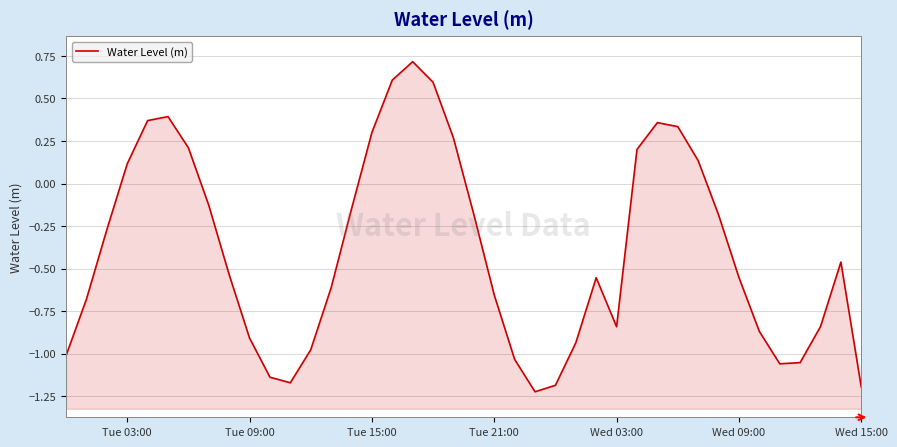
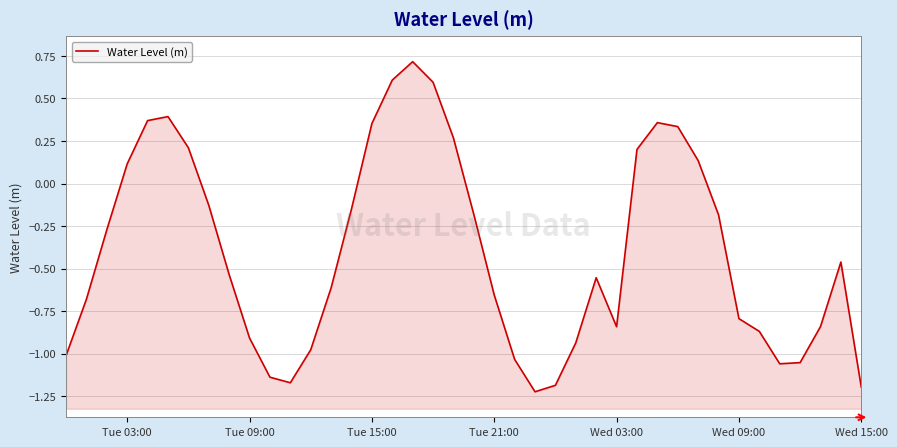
Tue 15:00: 0.30 -> 0.35
Wed 09:00: -0.55 -> -0.79
